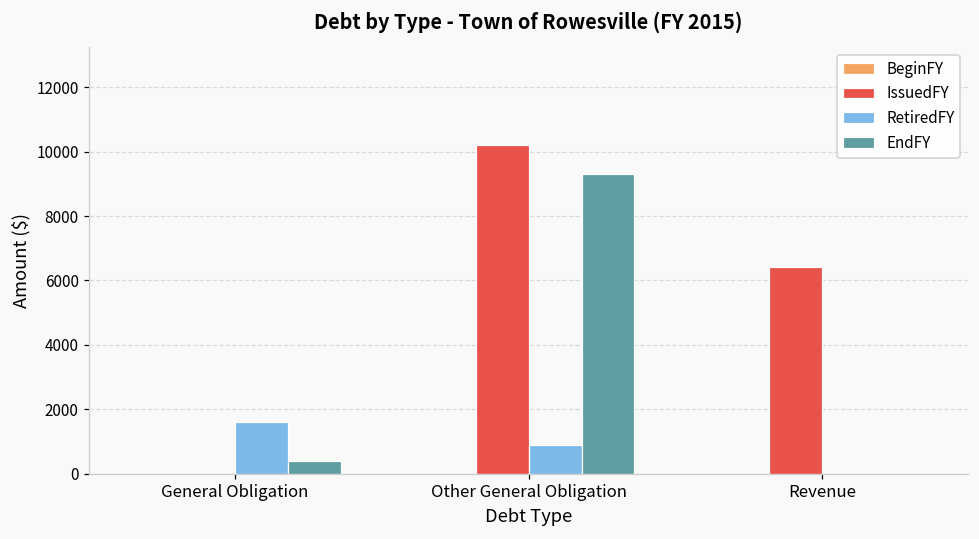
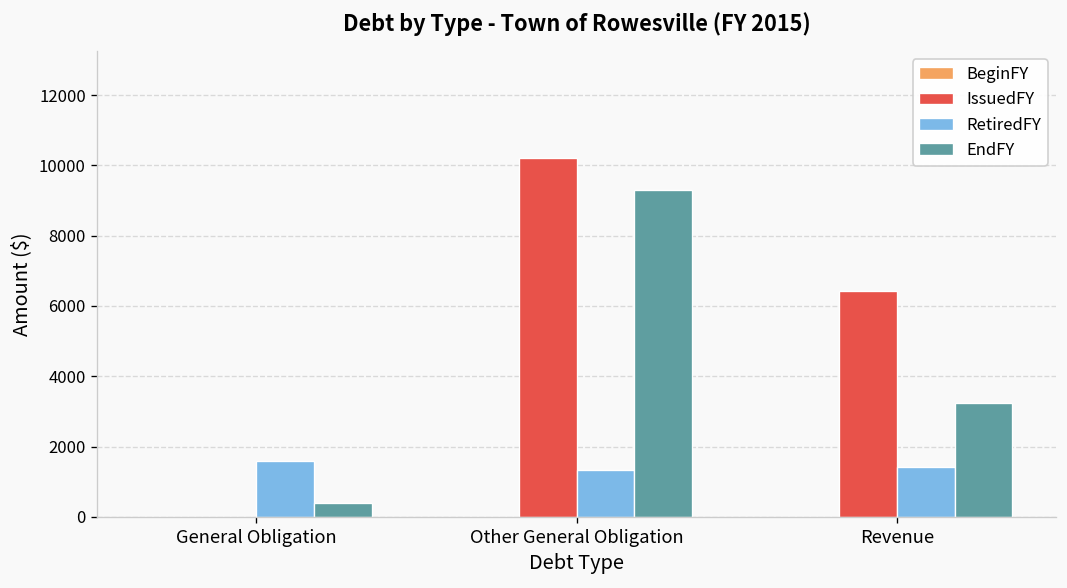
RetiredFY, Other General Obligation: 900 -> 1300
RetiredFY, Revenue: 0 -> 1400
EndFY, Revenue: 0 -> 3200
